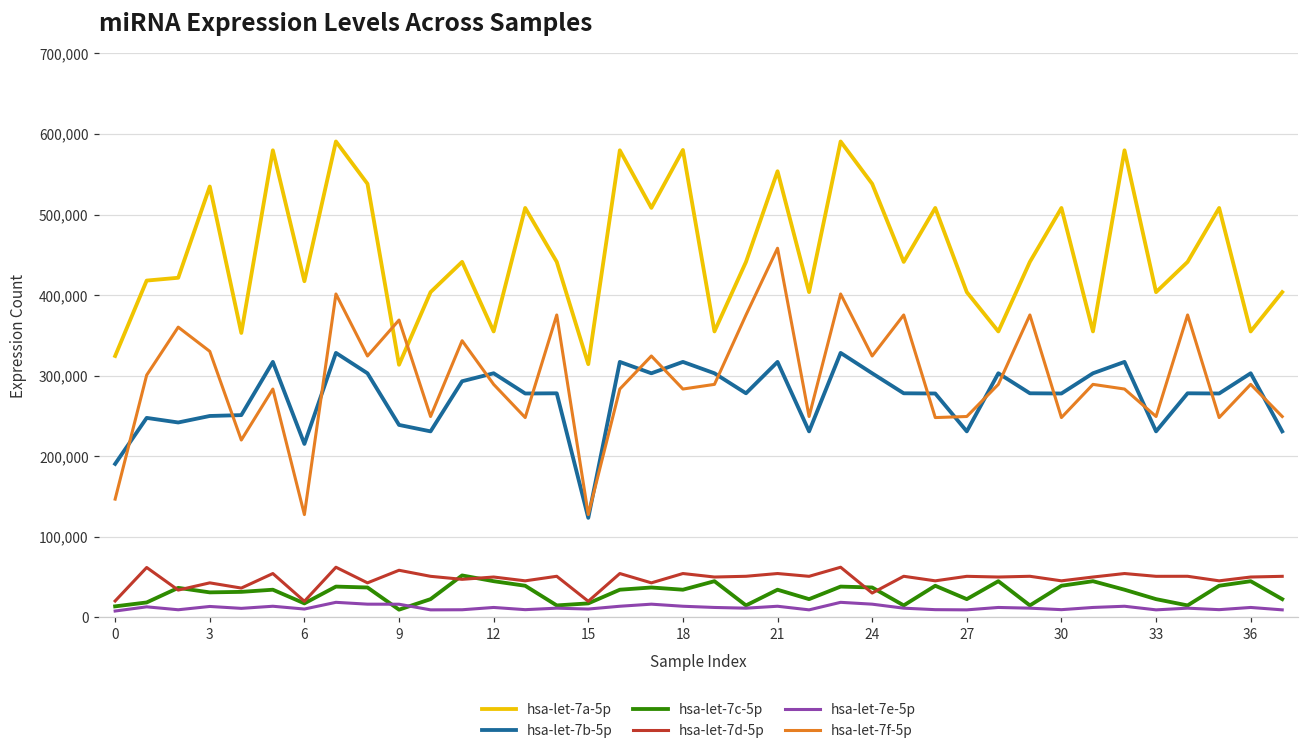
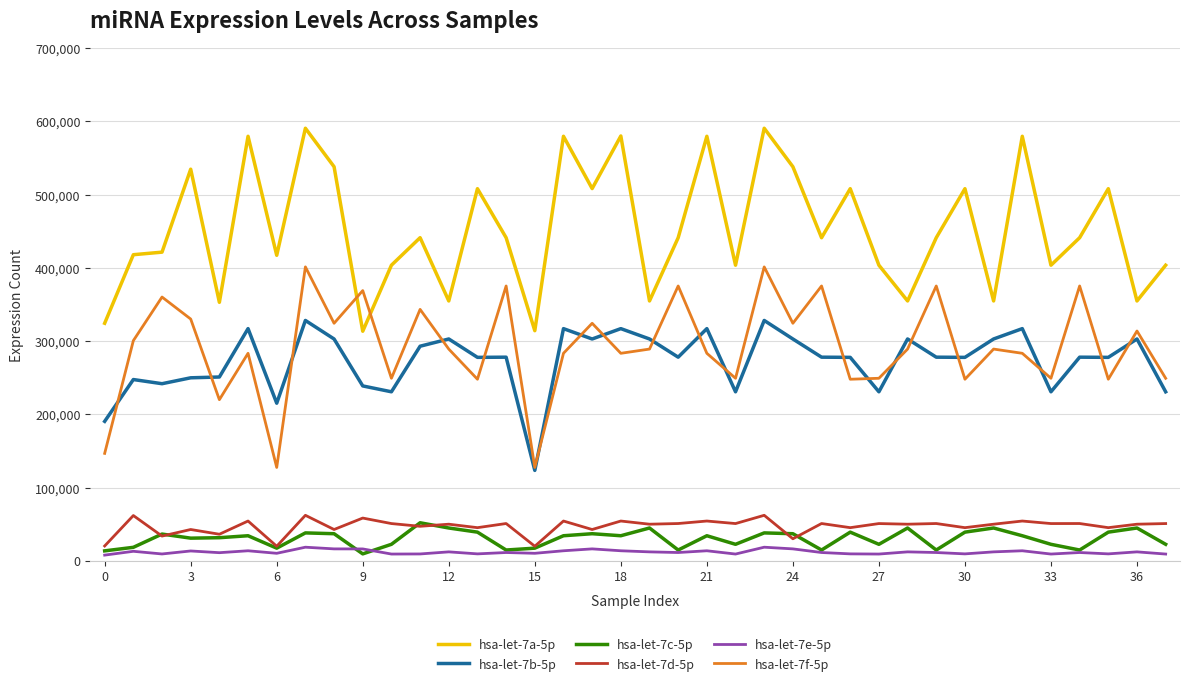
hsa-let-7a-5p, 21: 550,000 -> 580,000
hsa-let-7f-5p, 21: 460,000 -> 280,000
hsa-let-7f-5p, 36: 290,000 -> 310,000
